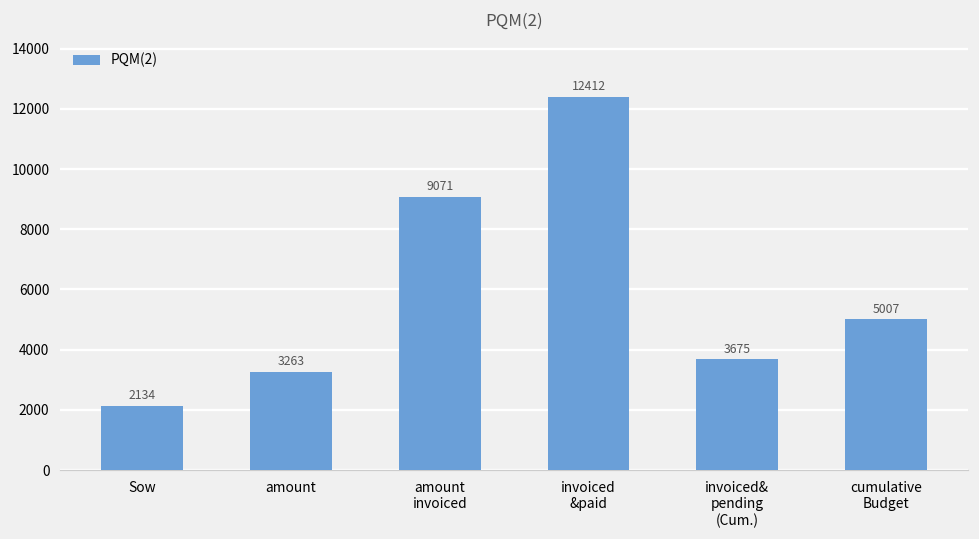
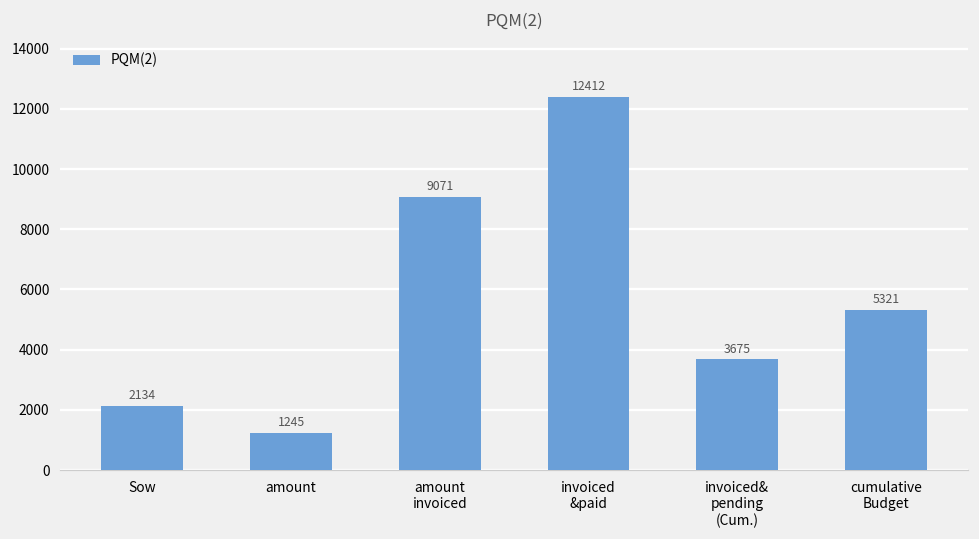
amount: 3263 -> 1245
cumulative Budget: 5007 -> 5321
